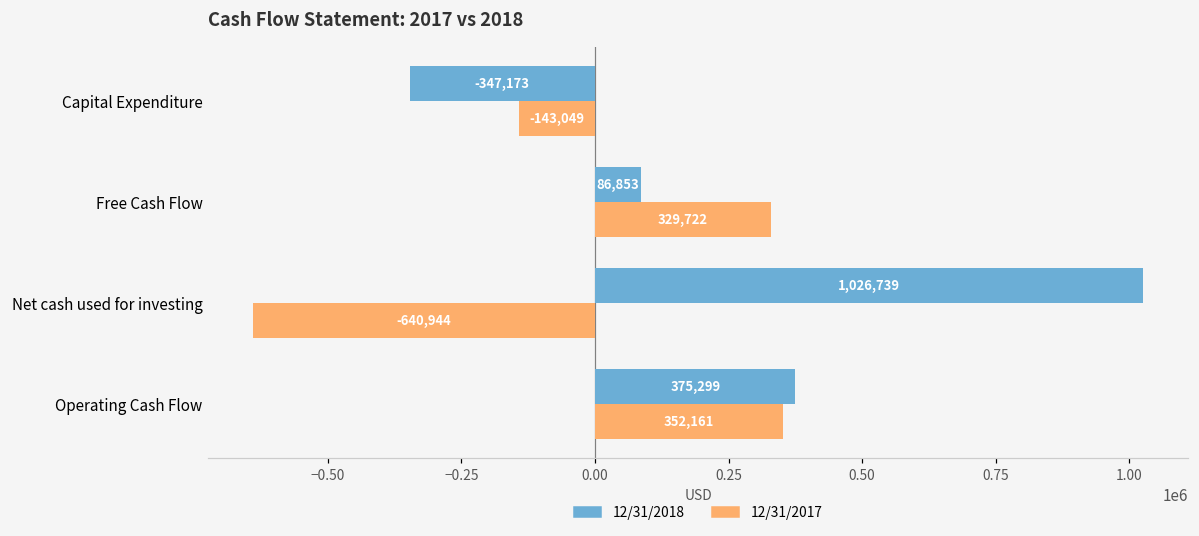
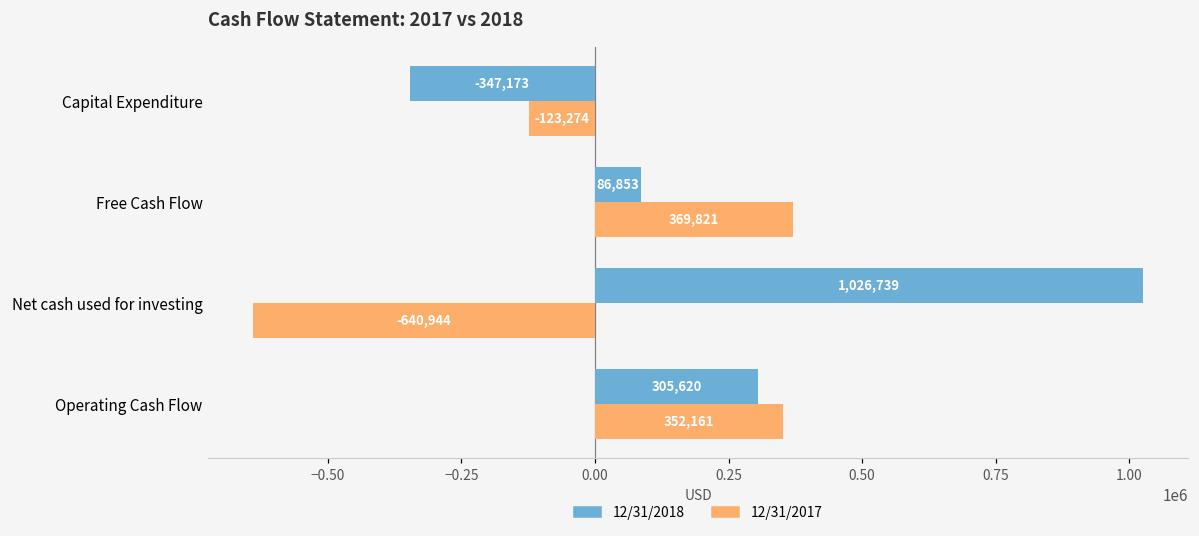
12/31/2017, Capital Expenditure: -143,049 -> -123,274
12/31/2017, Free Cash Flow: 329,722 -> 369,821
12/31/2018, Operating Cash Flow: 375,299 -> 305,620
